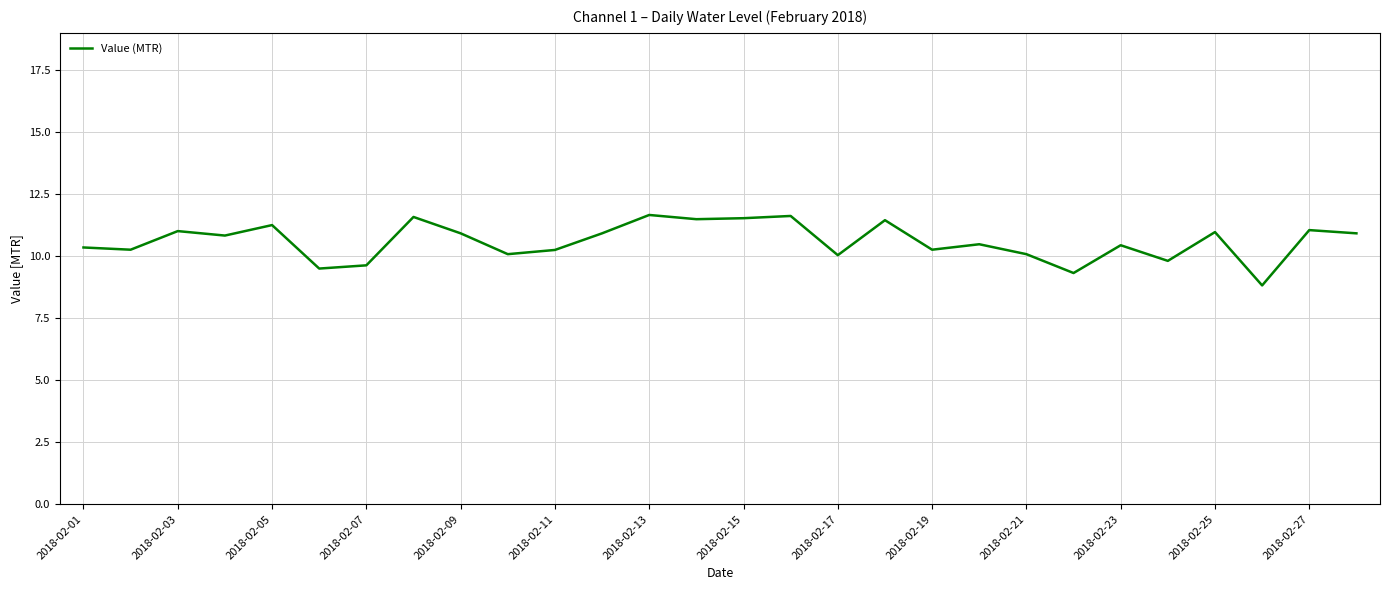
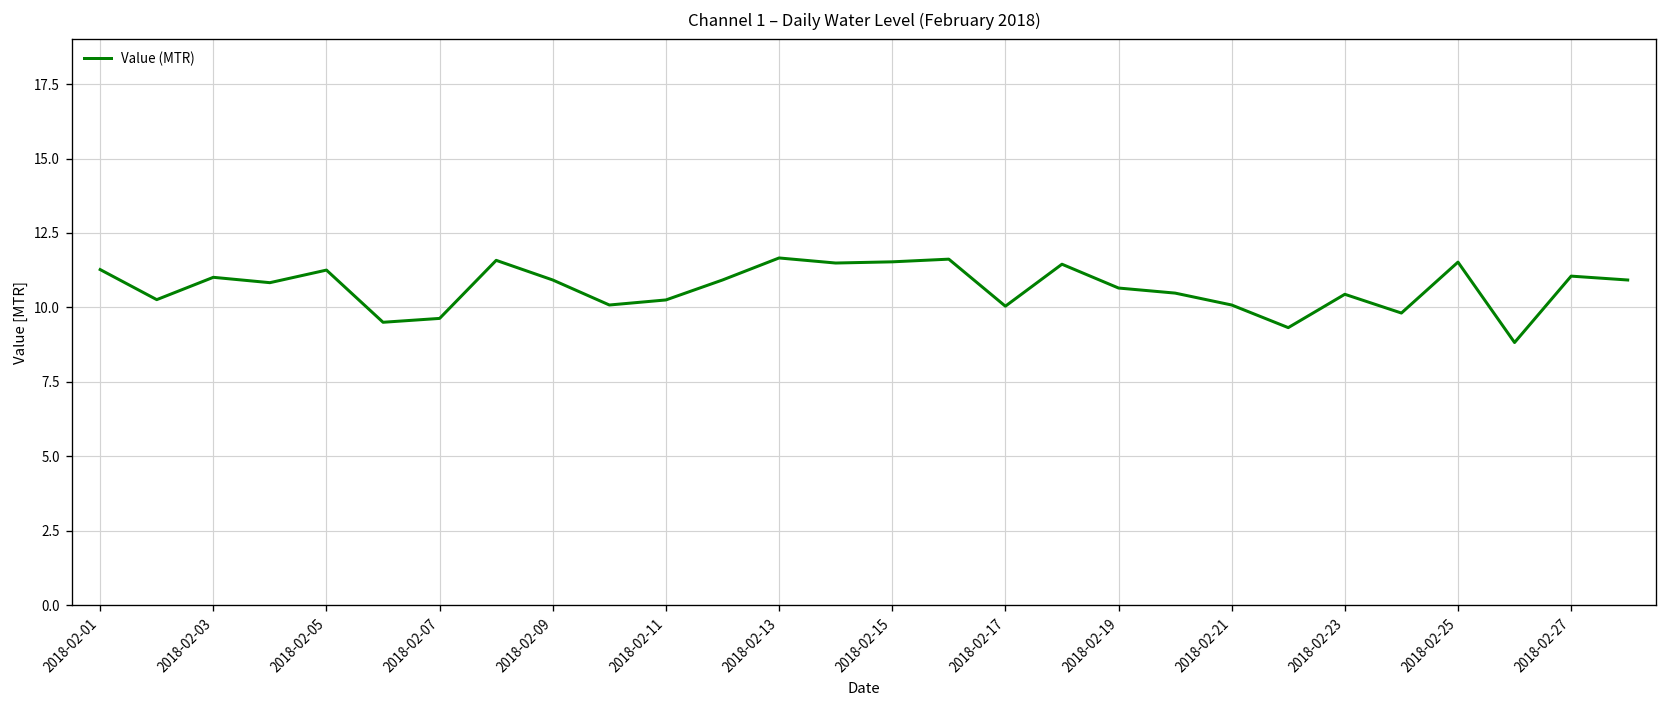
2018-02-01: 10.4 -> 11.3
2018-02-19: 10.3 -> 10.7
2018-02-25: 11.0 -> 11.5
